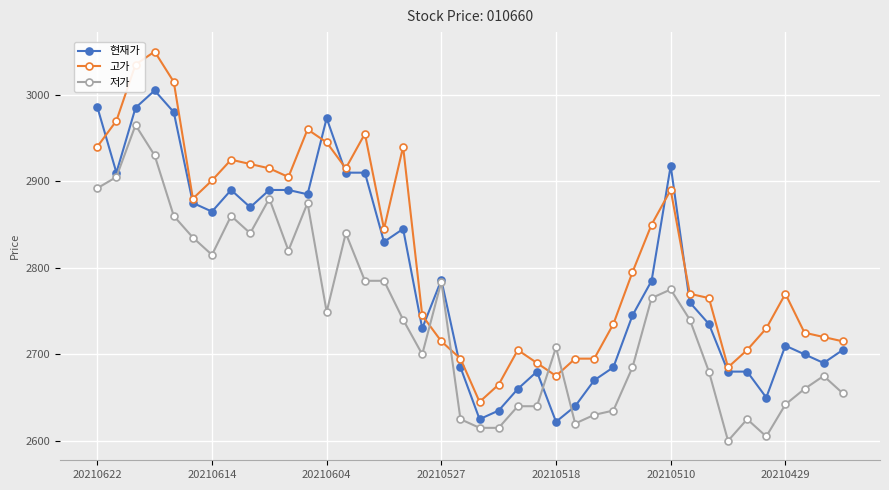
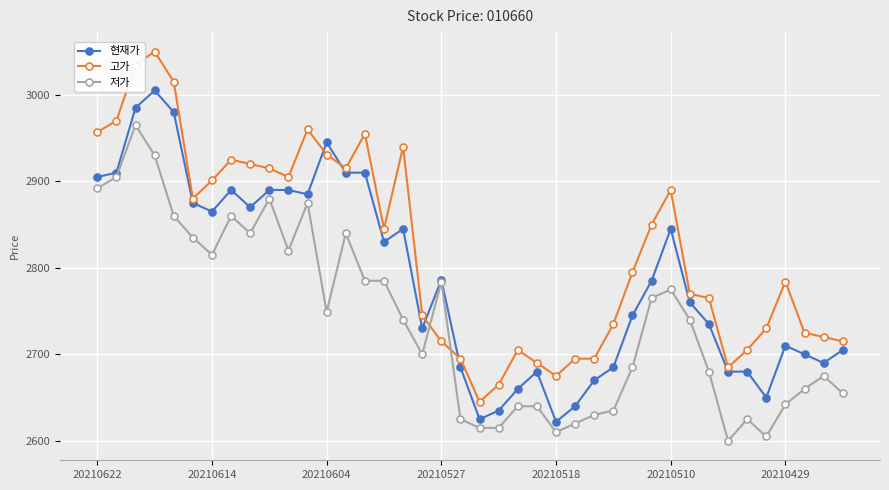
현재가, 20210622: 2990 -> 2910
고가, 20210622: 2940 -> 2960
현재가, 20210604: 2970 -> 2950
고가, 20210604: 2950 -> 2930
저가, 20210518: 2710 -> 2610
현재가, 20210510: 2920 -> 2850
고가, 20210429: 2770 -> 2780
